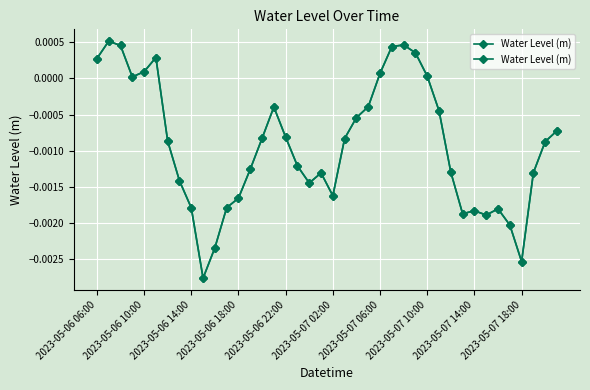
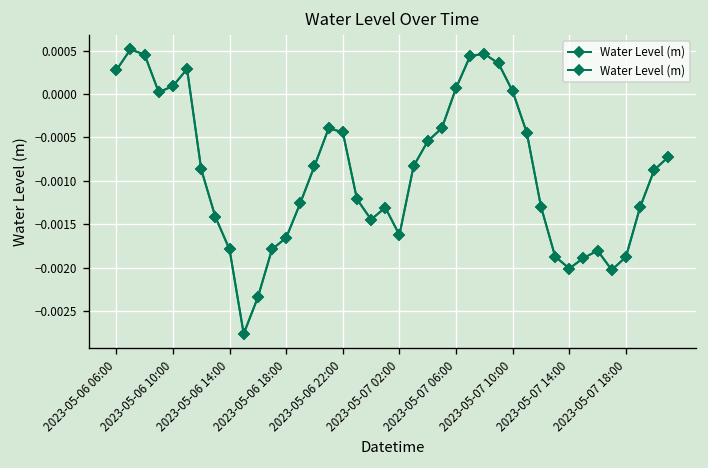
2023-05-06 22:00: -0.0008 -> -0.0004
2023-05-07 14:00: -0.0018 -> -0.0020
2023-05-07 18:00: -0.0025 -> -0.0019
